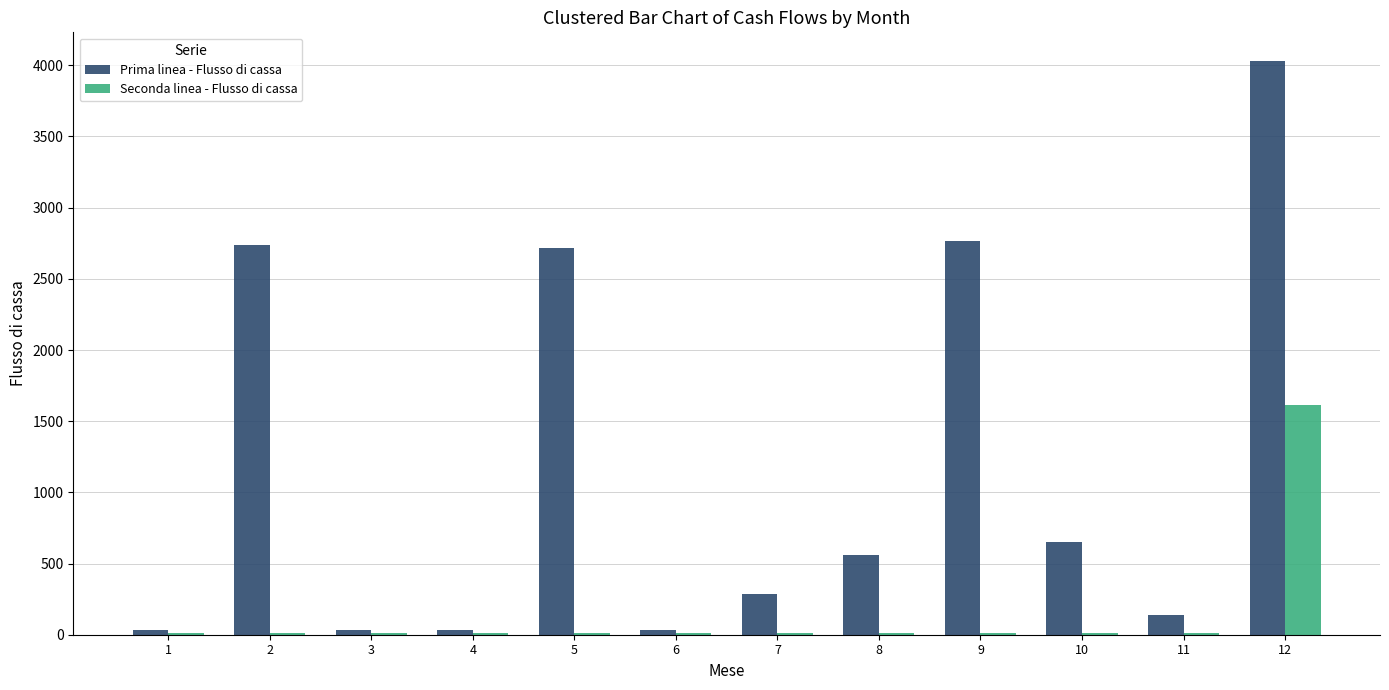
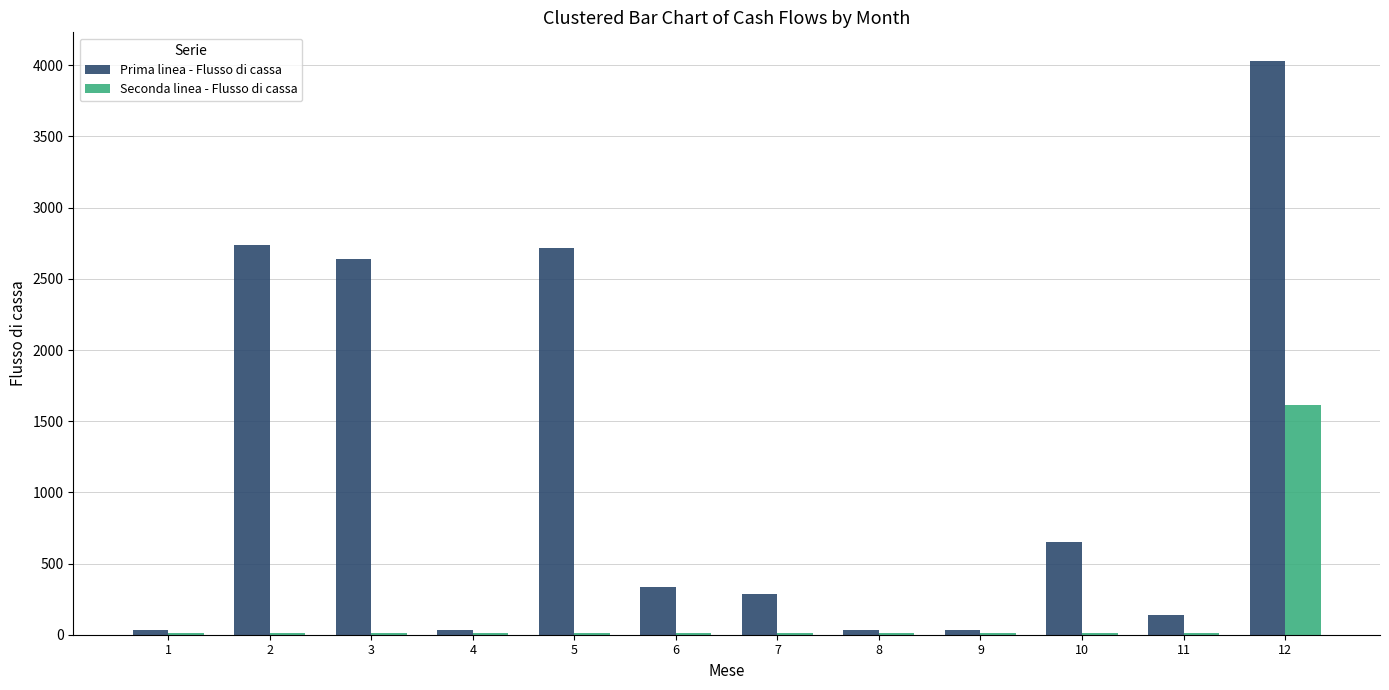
Prima linea - Flusso di cassa, 3: 30 -> 2640
Prima linea - Flusso di cassa, 6: 30 -> 330
Prima linea - Flusso di cassa, 8: 560 -> 30
Prima linea - Flusso di cassa, 9: 2760 -> 30
